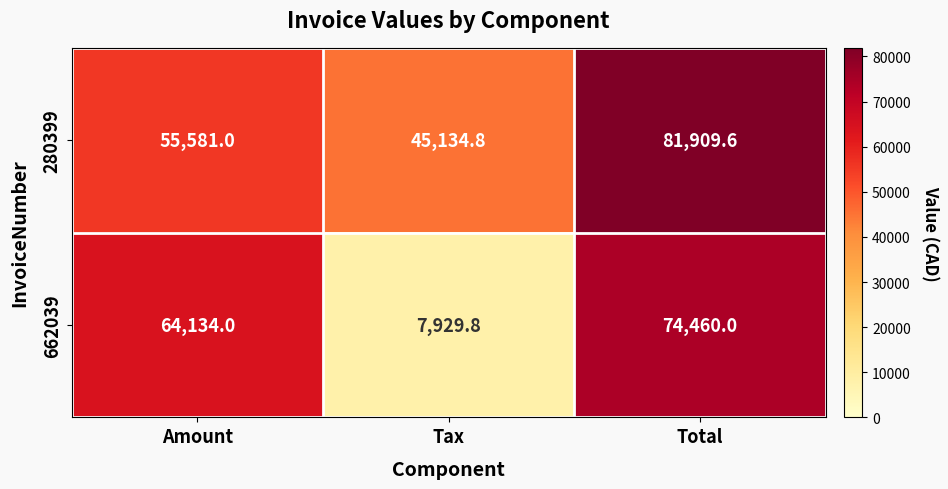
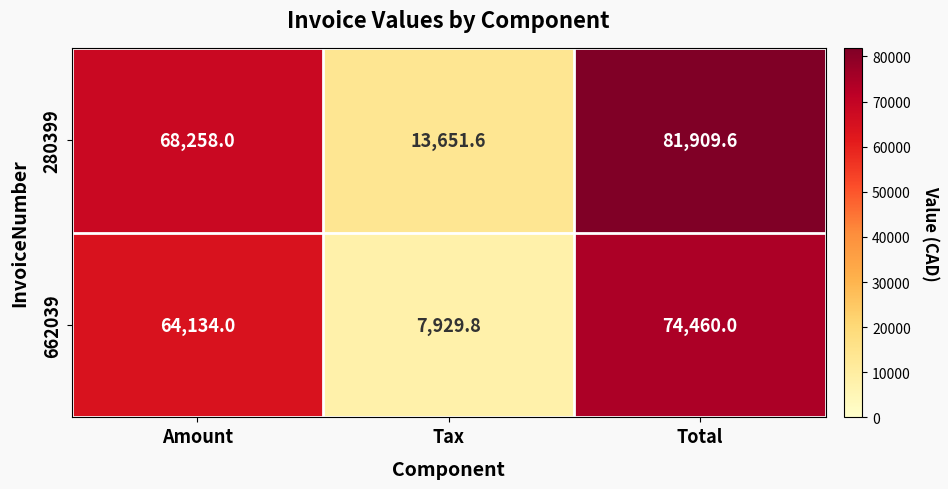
280399, Amount: 55,581.0 -> 68,258.0
280399, Tax: 45,134.8 -> 13,651.6
